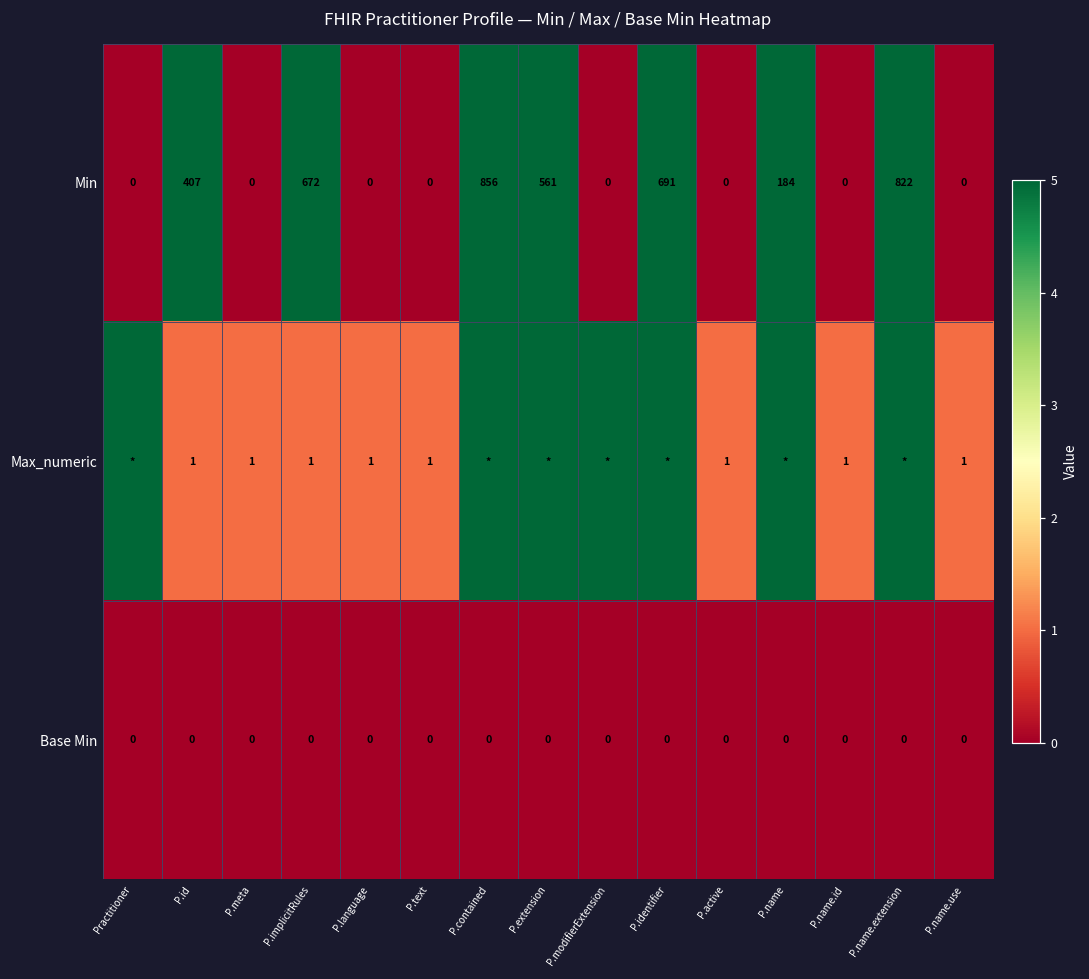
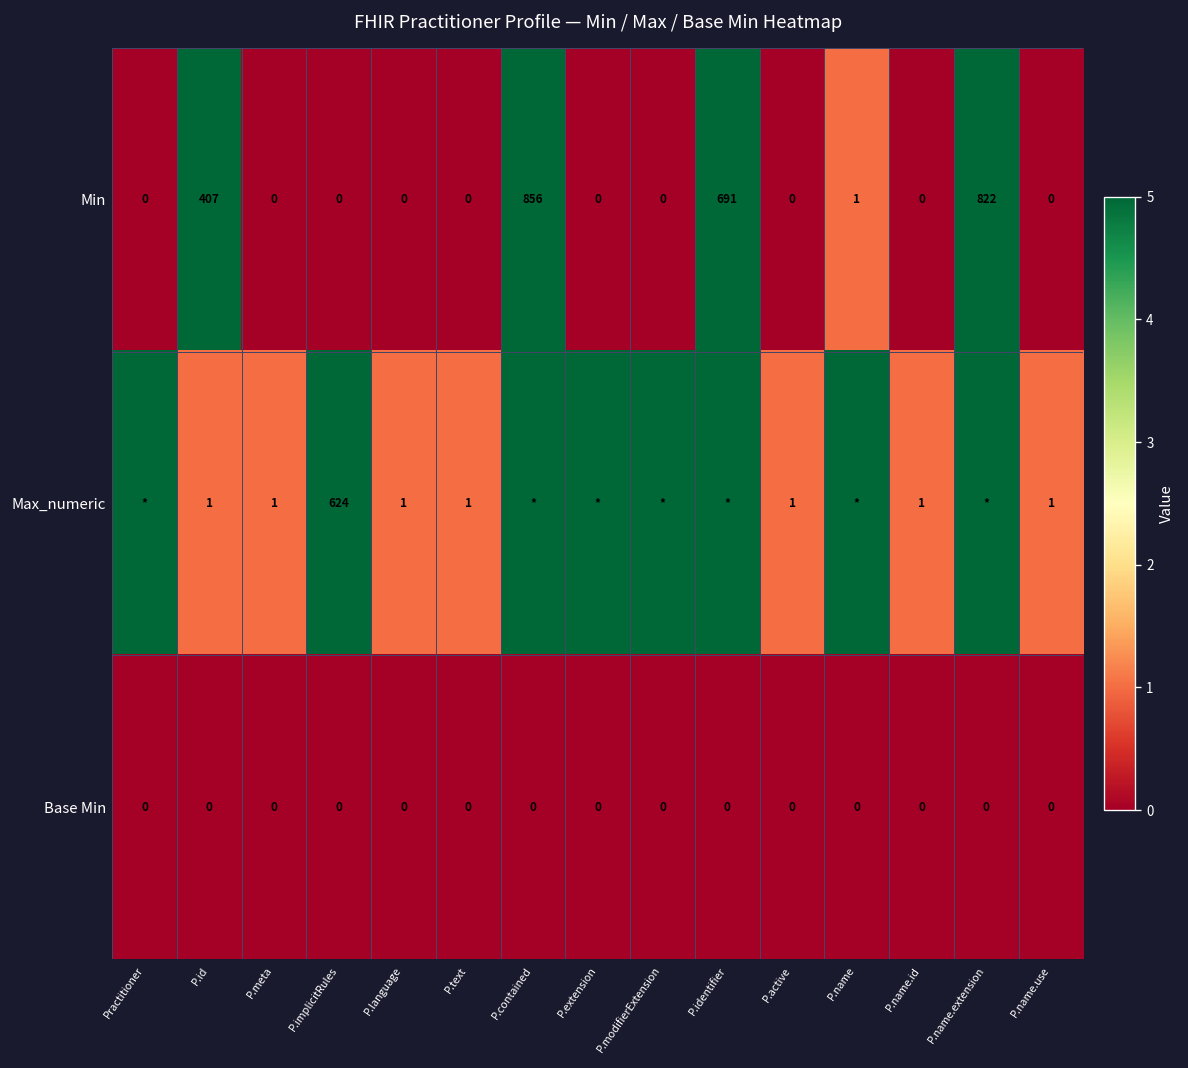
Min, P.implicitRules: 672 -> 0
Min, P.extension: 561 -> 0
Min, P.name: 184 -> 1
Max_numeric, P.implicitRules: 1 -> 624
